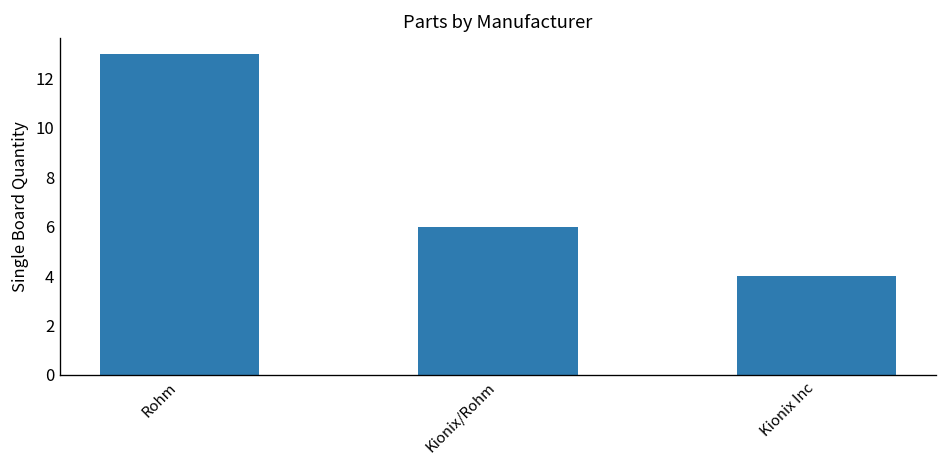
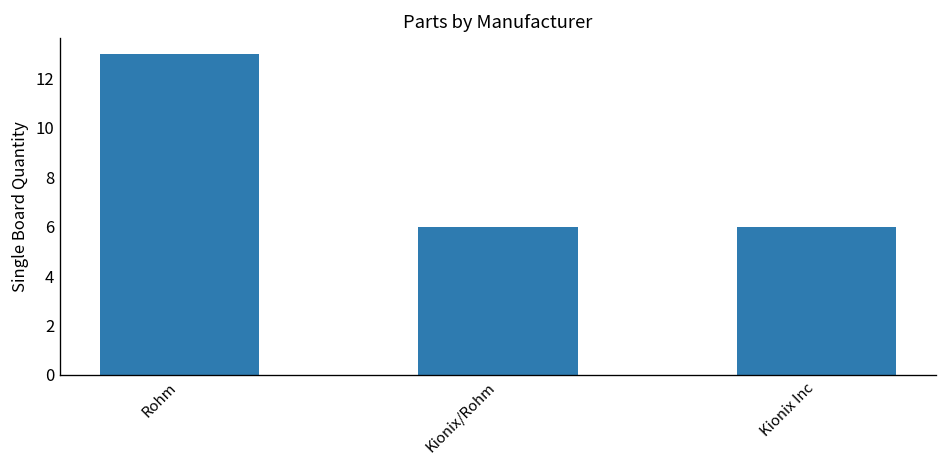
Kionix Inc: 4 -> 6
